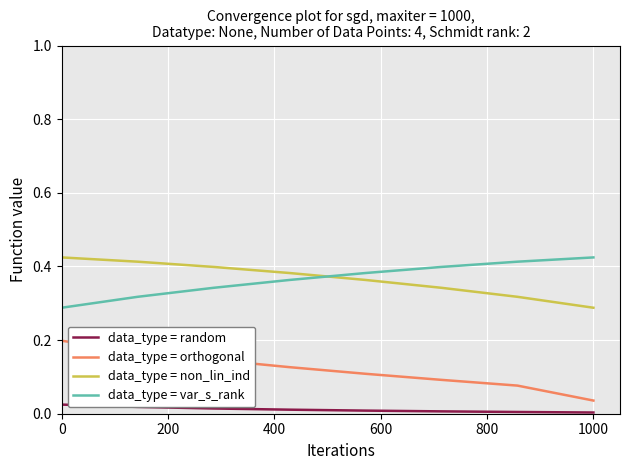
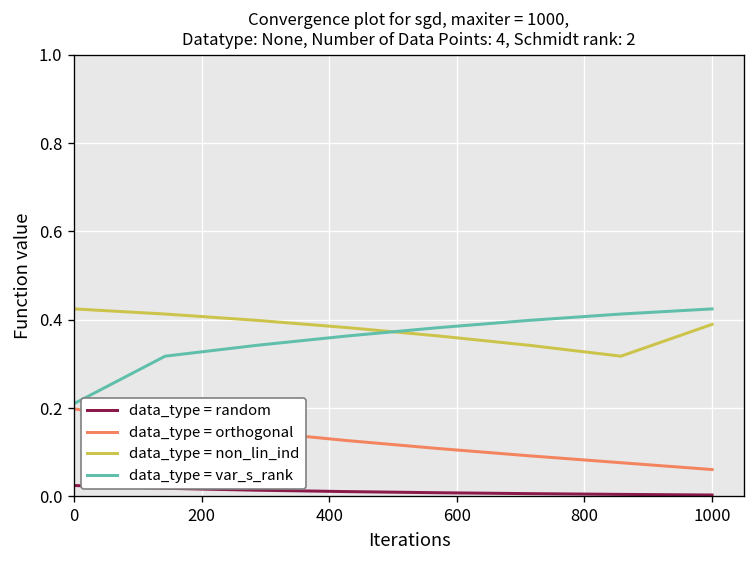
data_type = var_s_rank, 0: 0.29 -> 0.21
data_type = orthogonal, 1000: 0.04 -> 0.06
data_type = non_lin_ind, 1000: 0.29 -> 0.39
